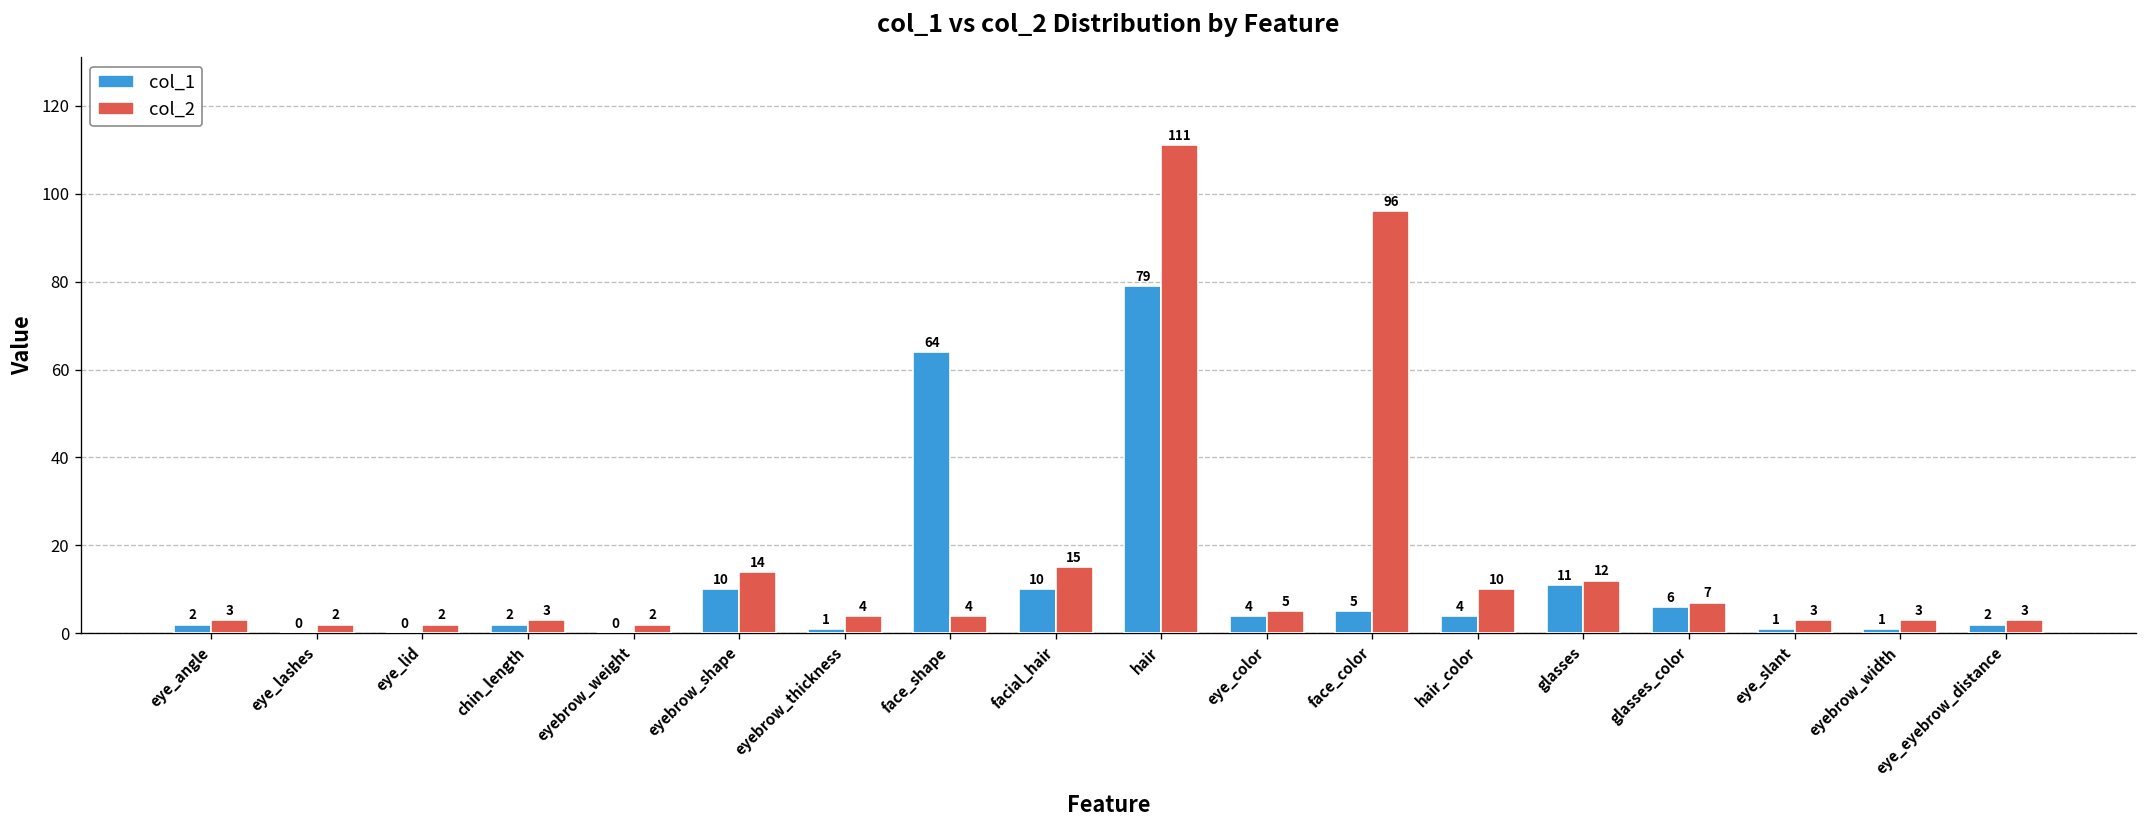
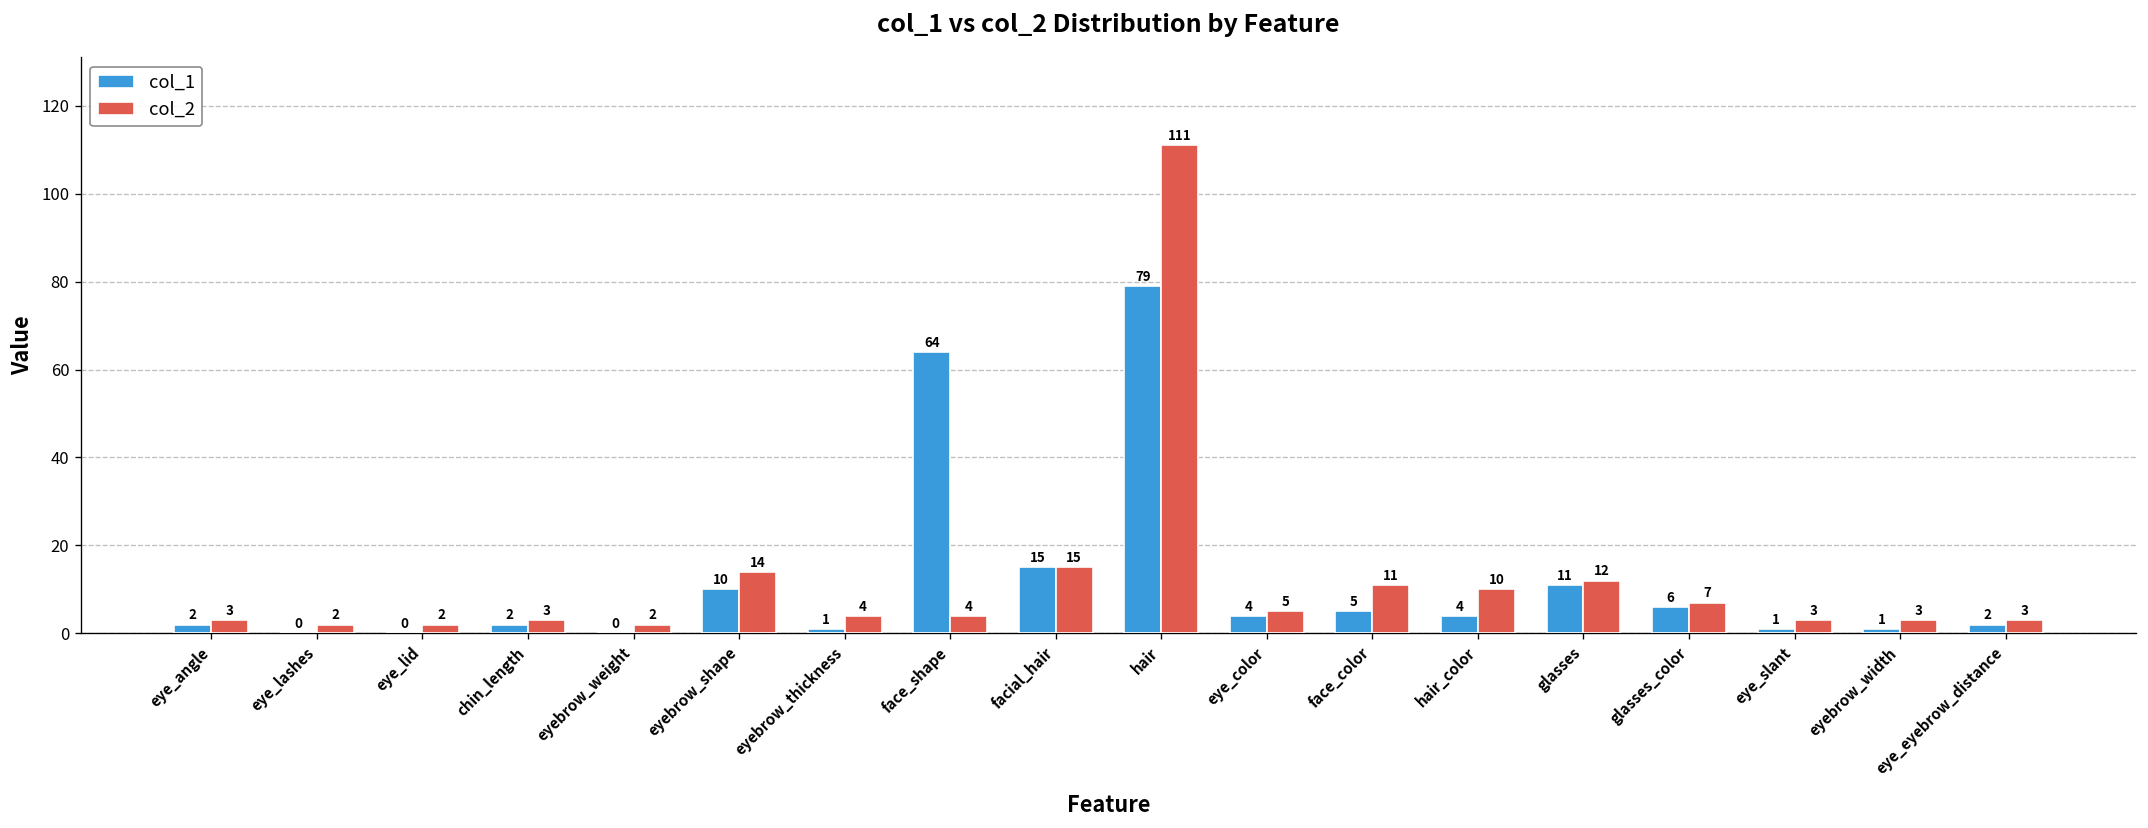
col_1, facial_hair: 10 -> 15
col_2, face_color: 96 -> 11
